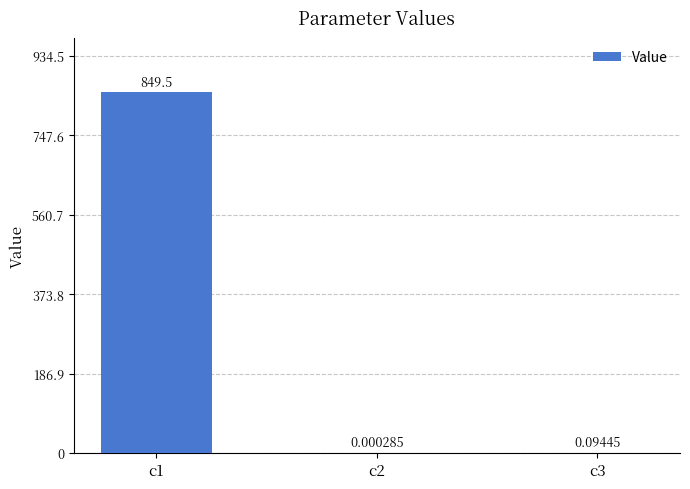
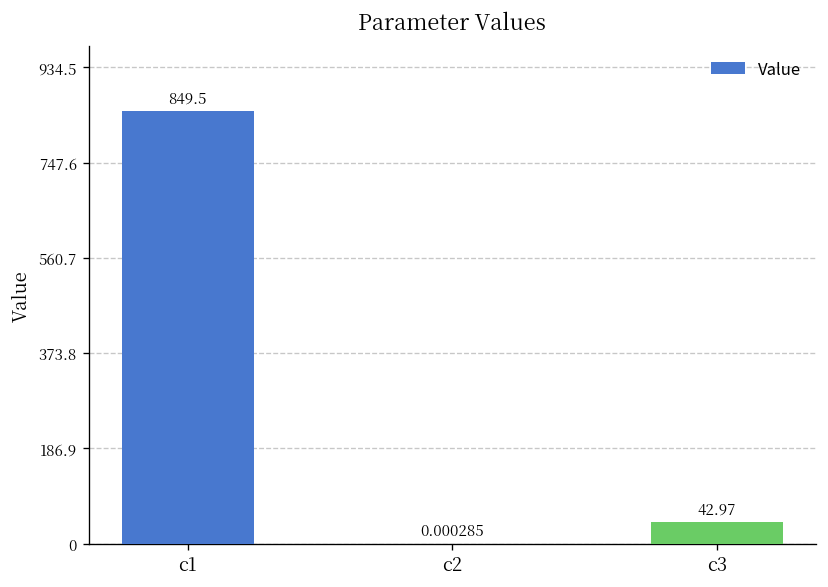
c3: 0.09445 -> 42.97
